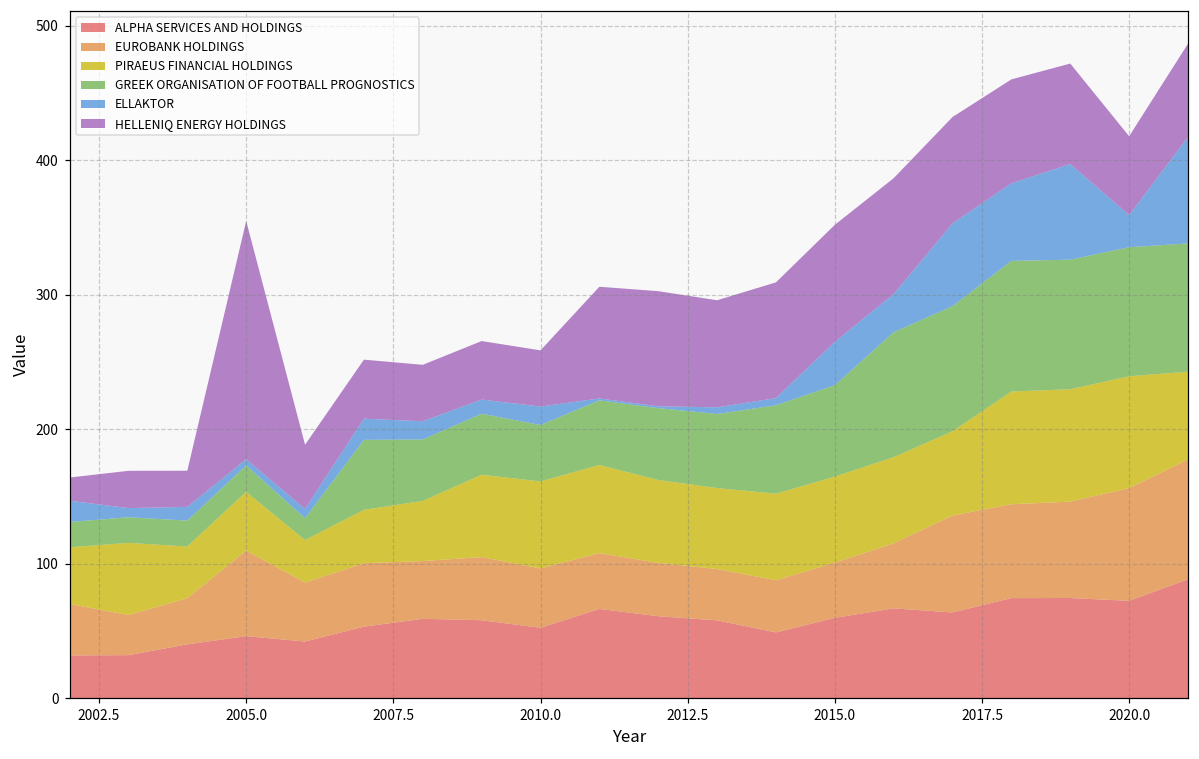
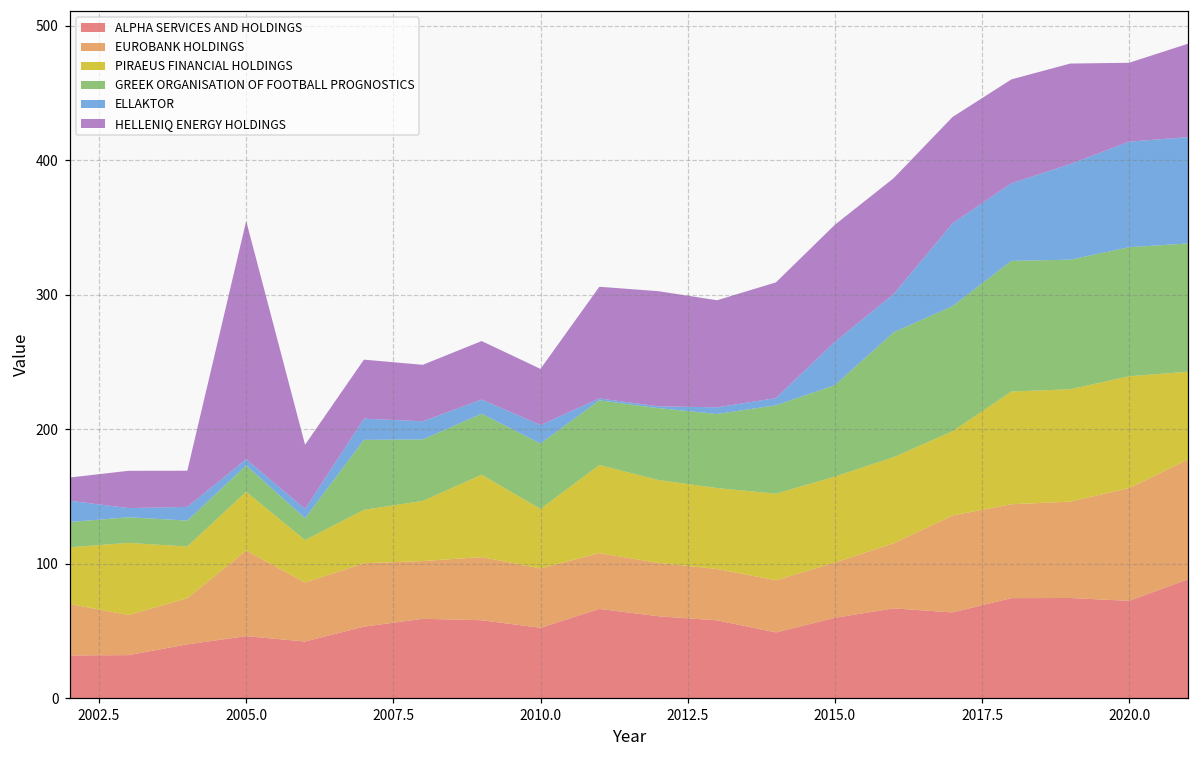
PIRAEUS FINANCIAL HOLDINGS, 2010.0: 65 -> 44
GREEK ORGANISATION OF FOOTBALL PROGNOSTICS, 2010.0: 42 -> 49
ELLAKTOR, 2020.0: 24 -> 78
